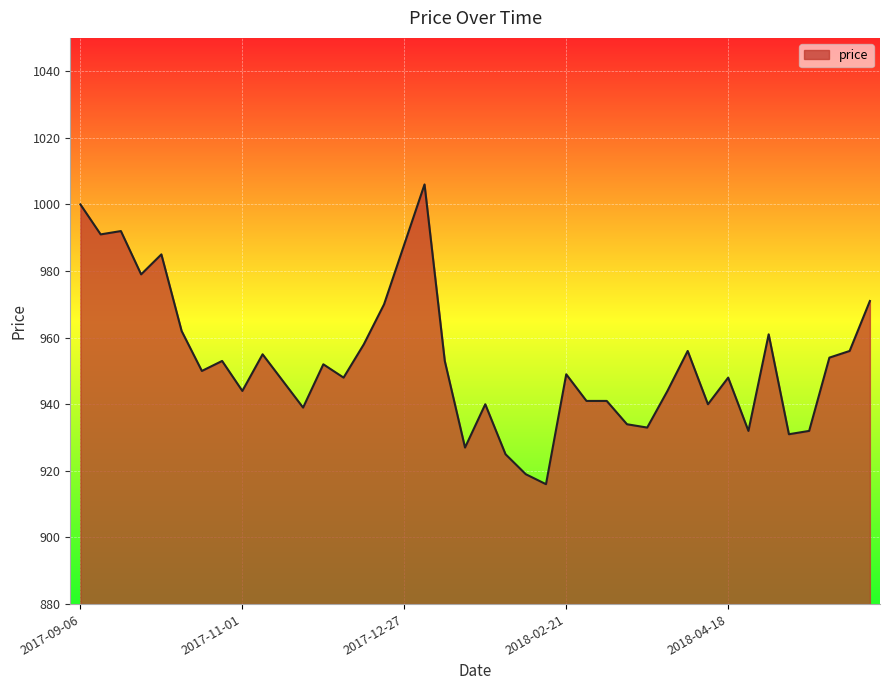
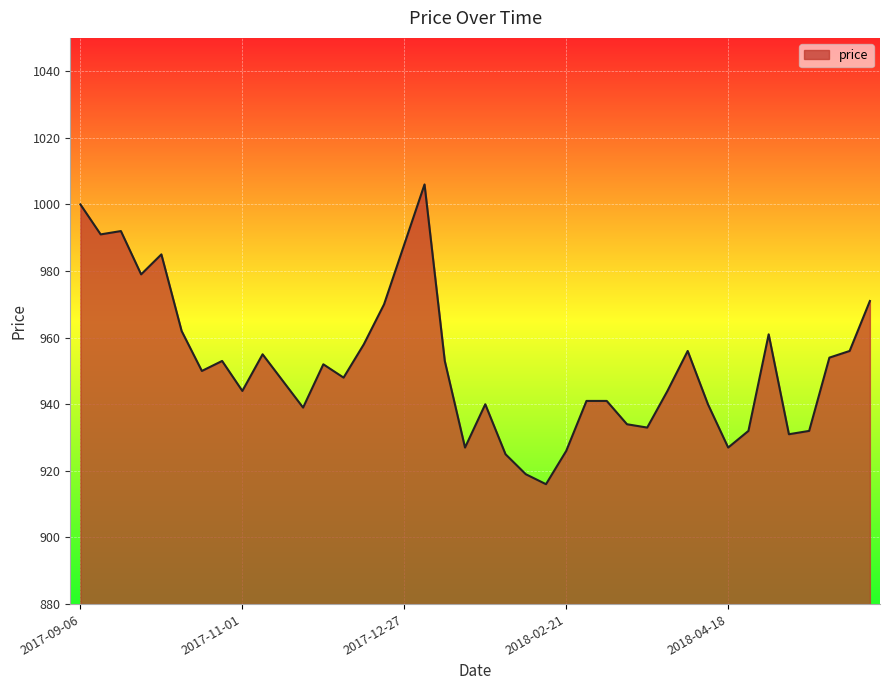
2018-02-21: 949 -> 926
2018-04-18: 948 -> 927
